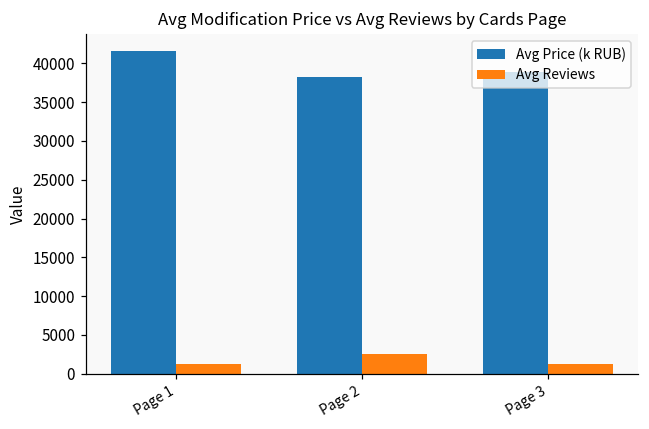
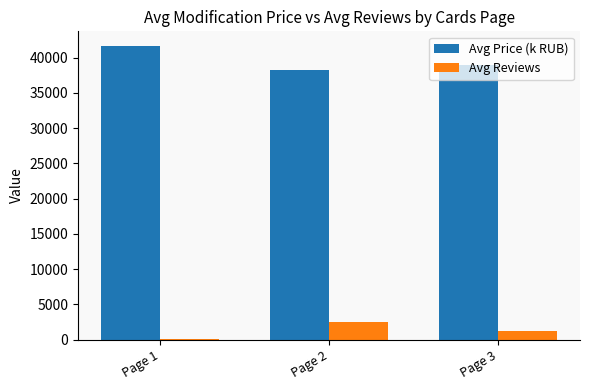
Avg Reviews, Page 1: 1000 -> 0
